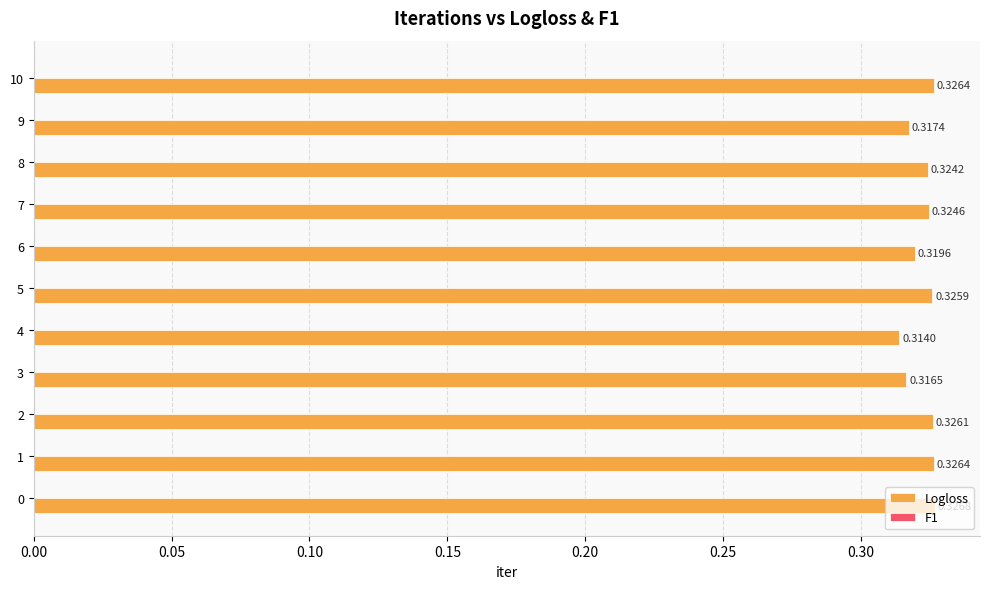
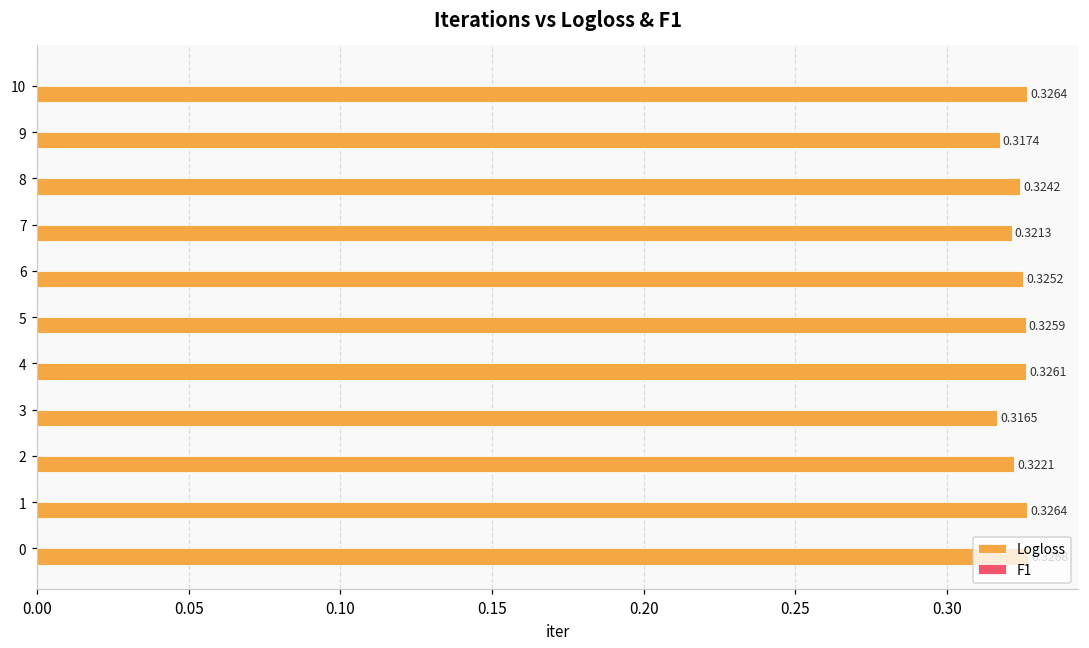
Logloss, 7: 0.3246 -> 0.3213
Logloss, 6: 0.3196 -> 0.3252
Logloss, 4: 0.3140 -> 0.3261
Logloss, 2: 0.3261 -> 0.3221
